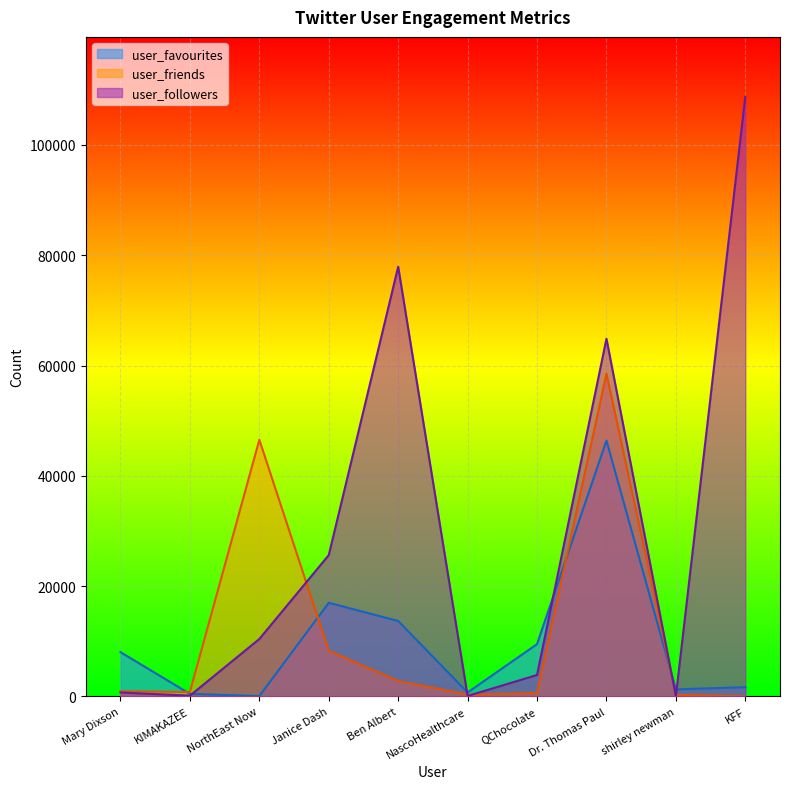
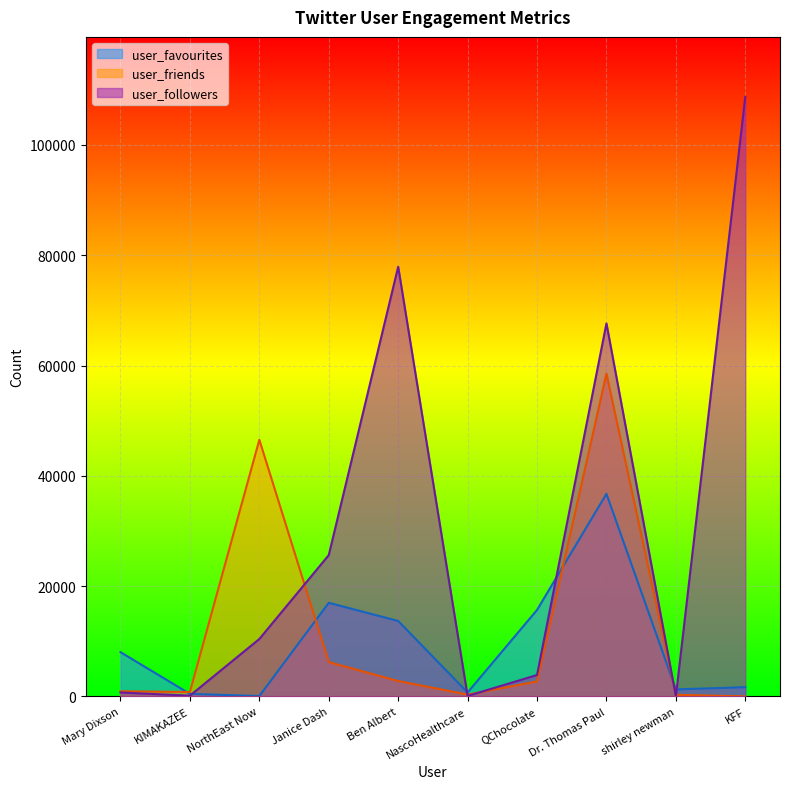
user_friends, Janice Dash: 8000 -> 6000
user_favourites, QChocolate: 9000 -> 16000
user_friends, QChocolate: 1000 -> 3000
user_favourites, Dr. Thomas Paul: 46000 -> 37000
user_followers, Dr. Thomas Paul: 65000 -> 68000
